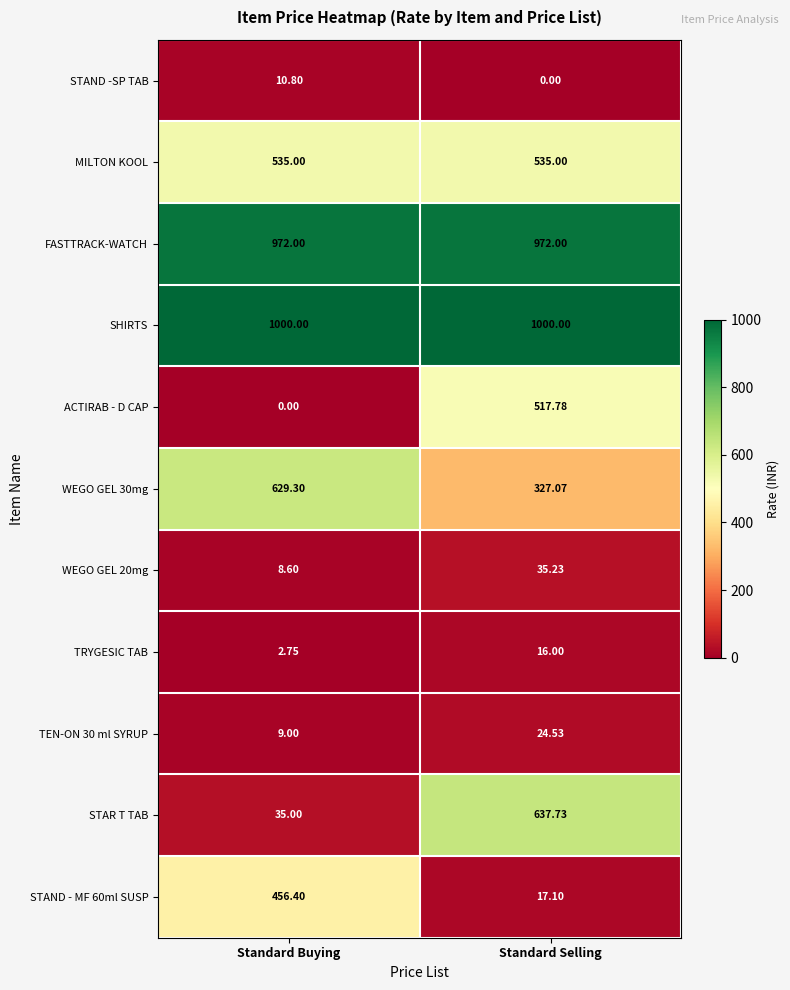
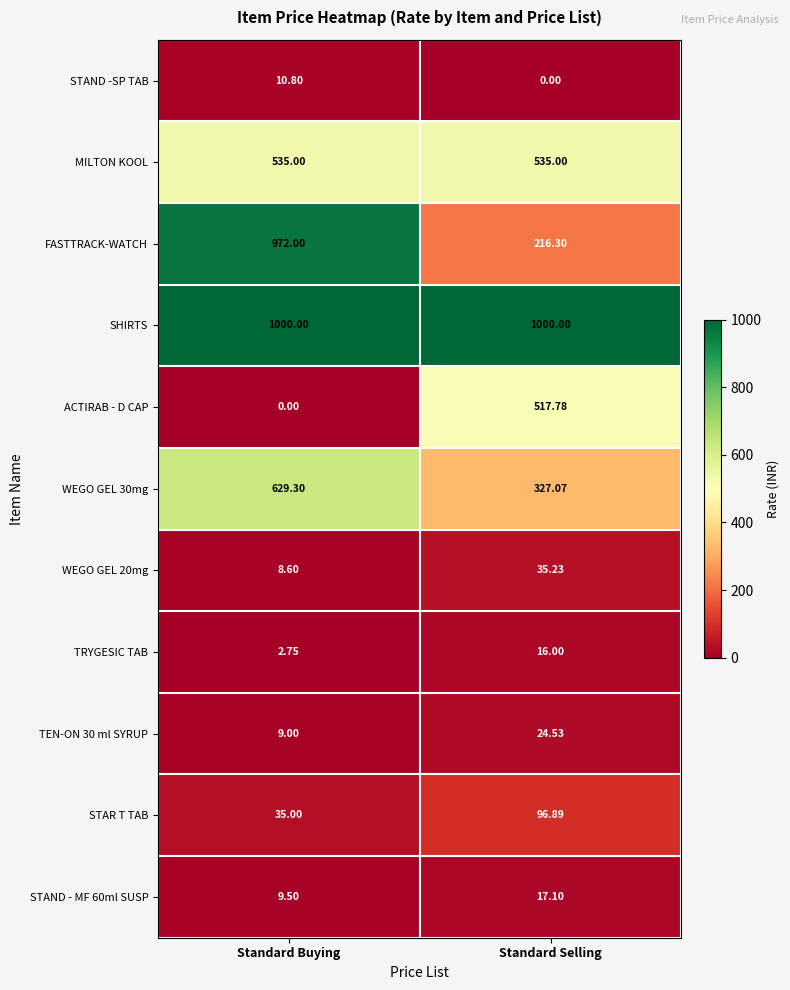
FASTTRACK-WATCH, Standard Selling: 972.00 -> 216.30
STAR T TAB, Standard Selling: 637.73 -> 96.89
STAND - MF 60ml SUSP, Standard Buying: 456.40 -> 9.50
